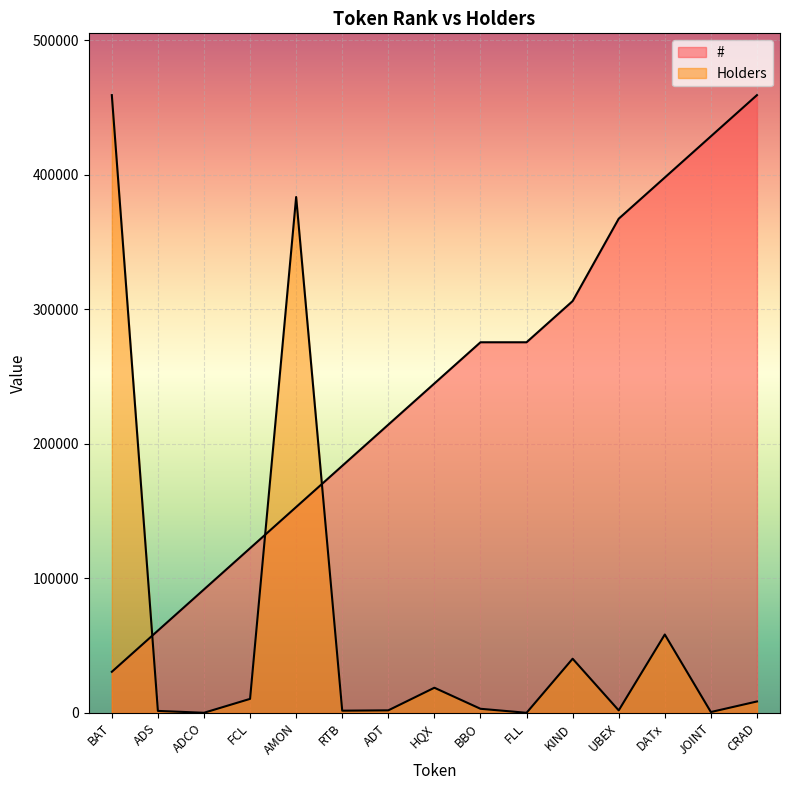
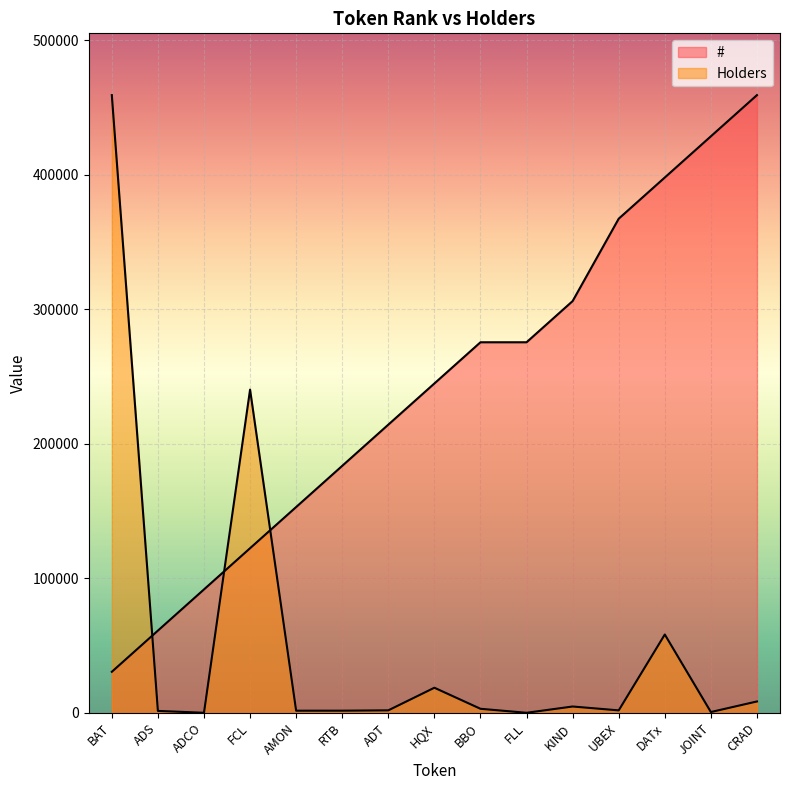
Holders, FCL: 10000 -> 240000
Holders, AMON: 384000 -> 2000
Holders, KIND: 40000 -> 5000
